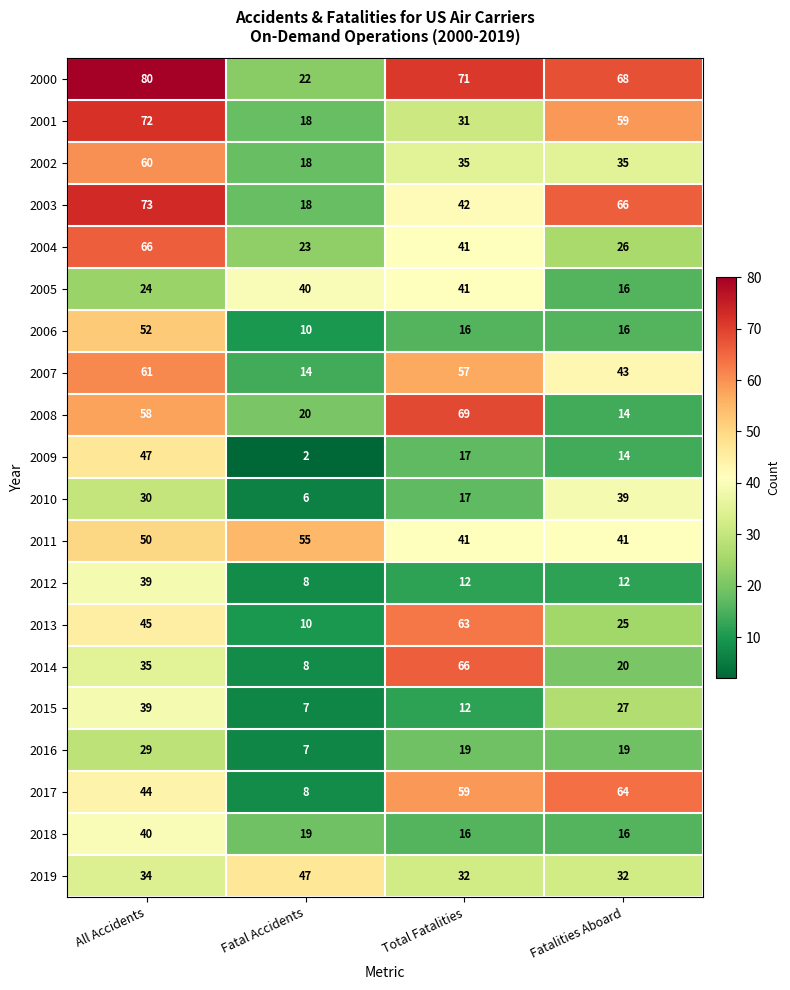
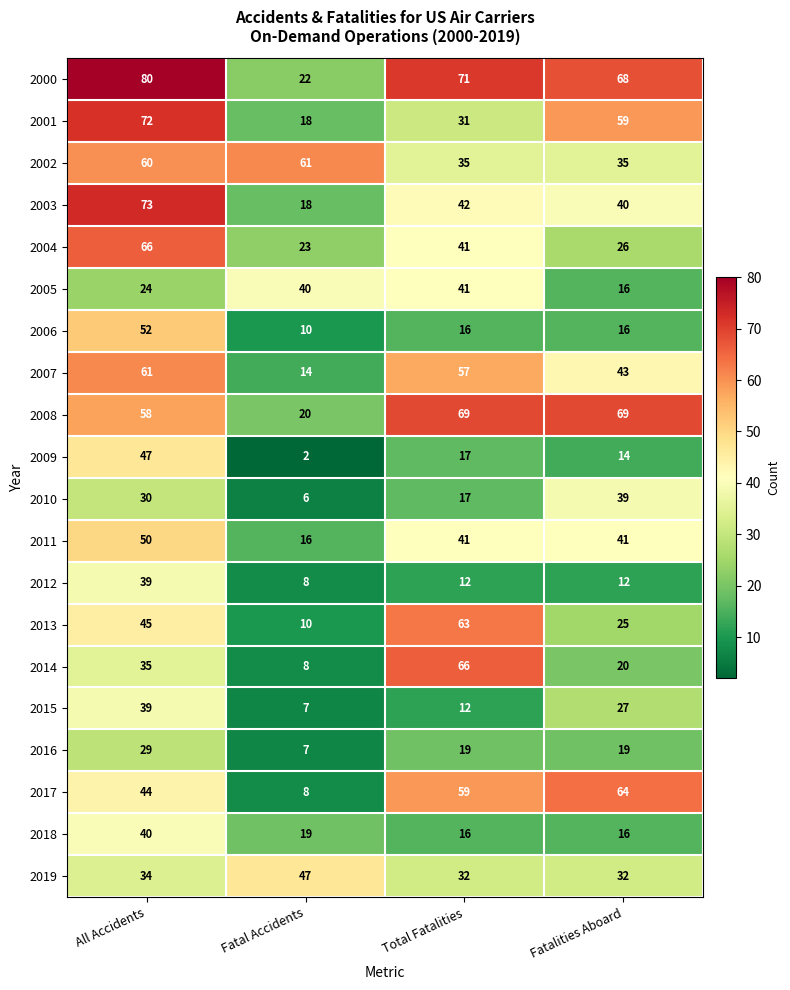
2002, Fatal Accidents: 18 -> 61
2003, Fatalities Aboard: 66 -> 40
2008, Fatalities Aboard: 14 -> 69
2011, Fatal Accidents: 55 -> 16
